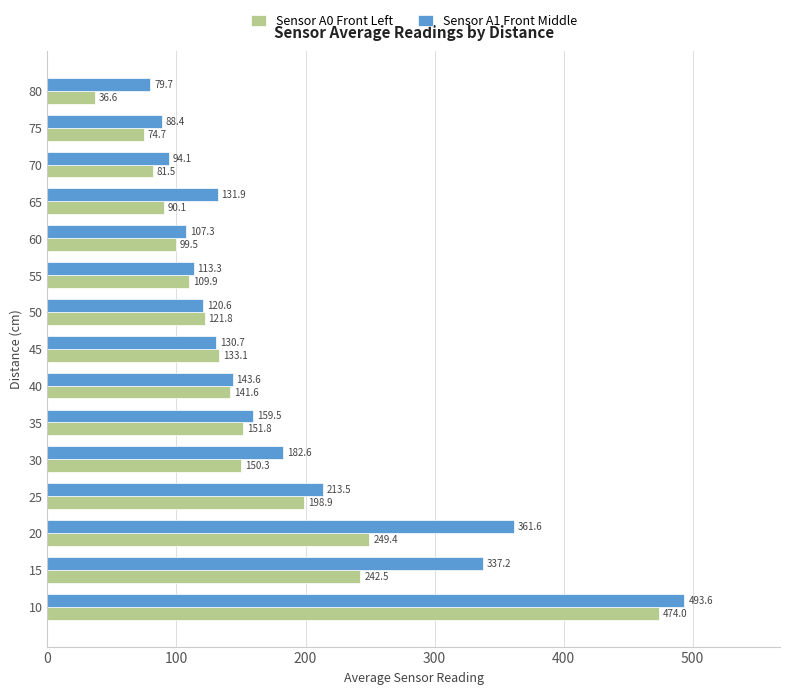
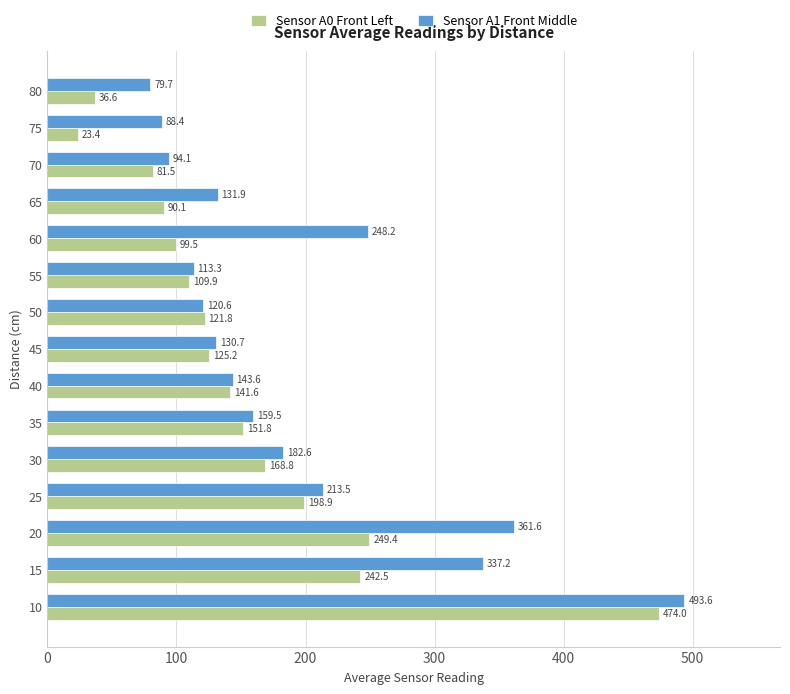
Sensor A0 Front Left, 75: 74.7 -> 23.4
Sensor A1 Front Middle, 60: 107.3 -> 248.2
Sensor A0 Front Left, 45: 133.1 -> 125.2
Sensor A0 Front Left, 30: 150.3 -> 168.8
